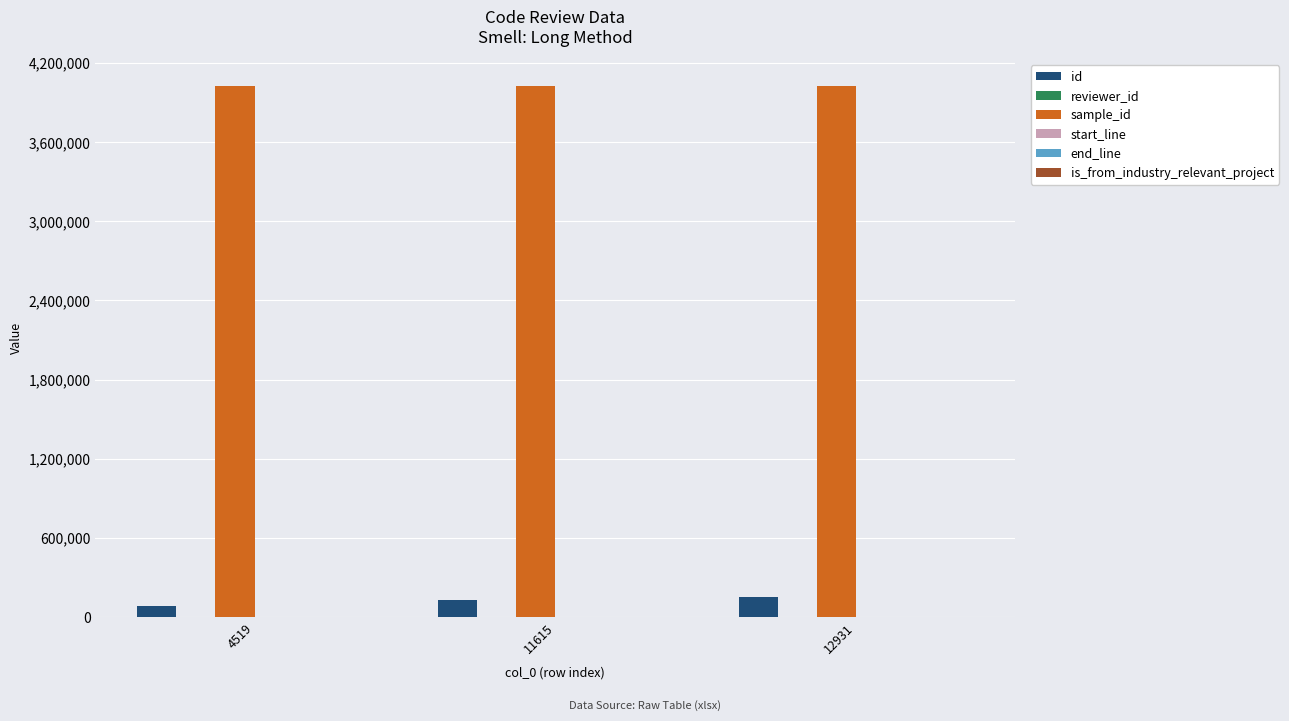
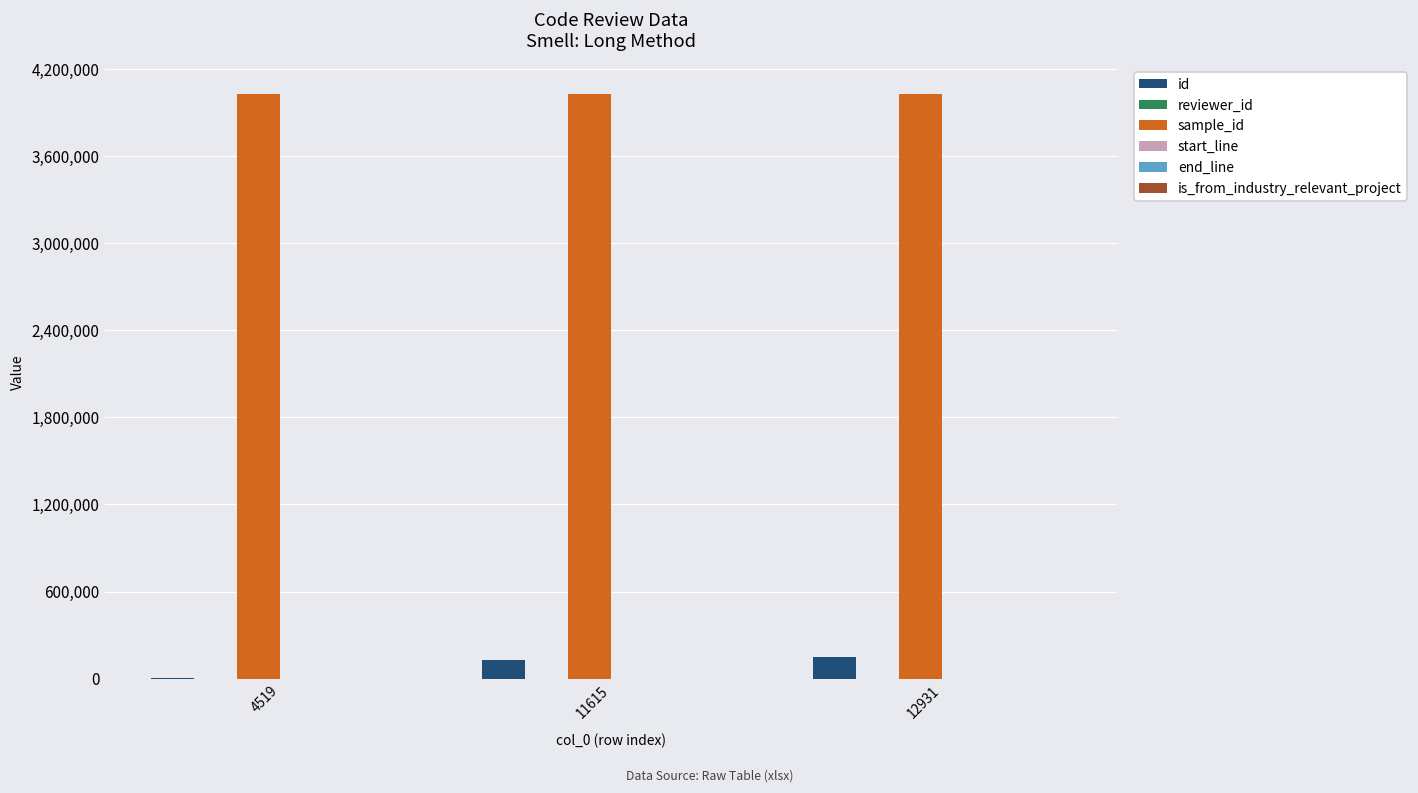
id, 4519: 80,000 -> 10,000
